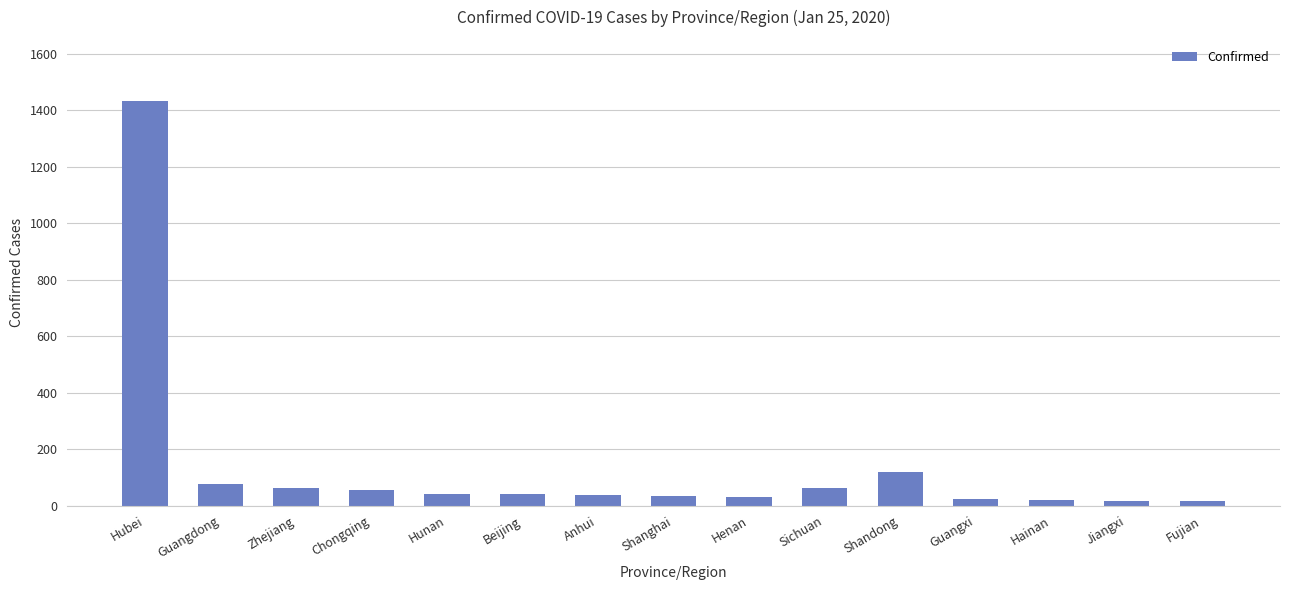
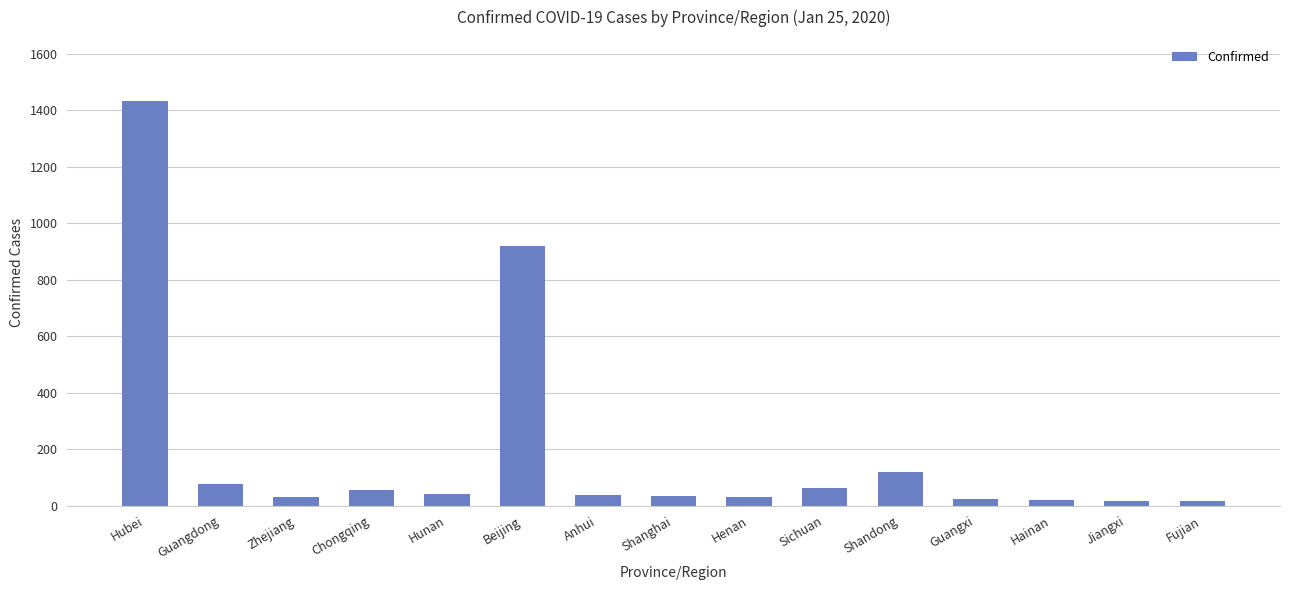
Zhejiang: 60 -> 30
Beijing: 40 -> 920
